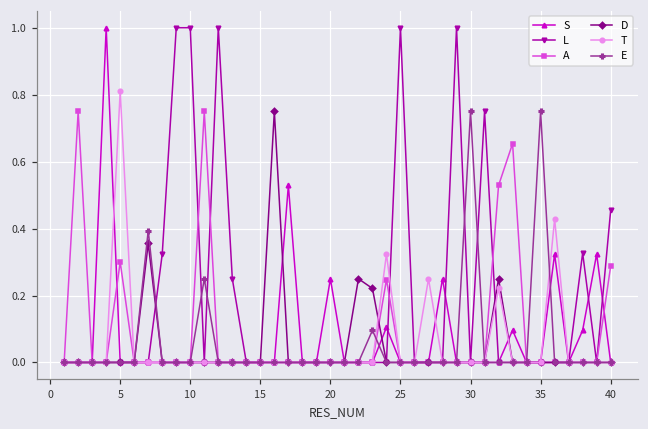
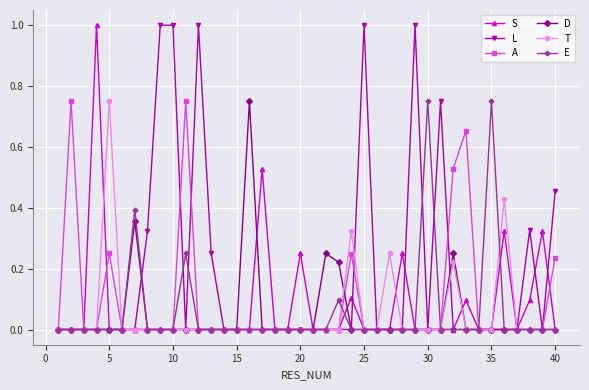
A, 5: 0.30 -> 0.25
T, 5: 0.81 -> 0.75
A, 40: 0.29 -> 0.24
